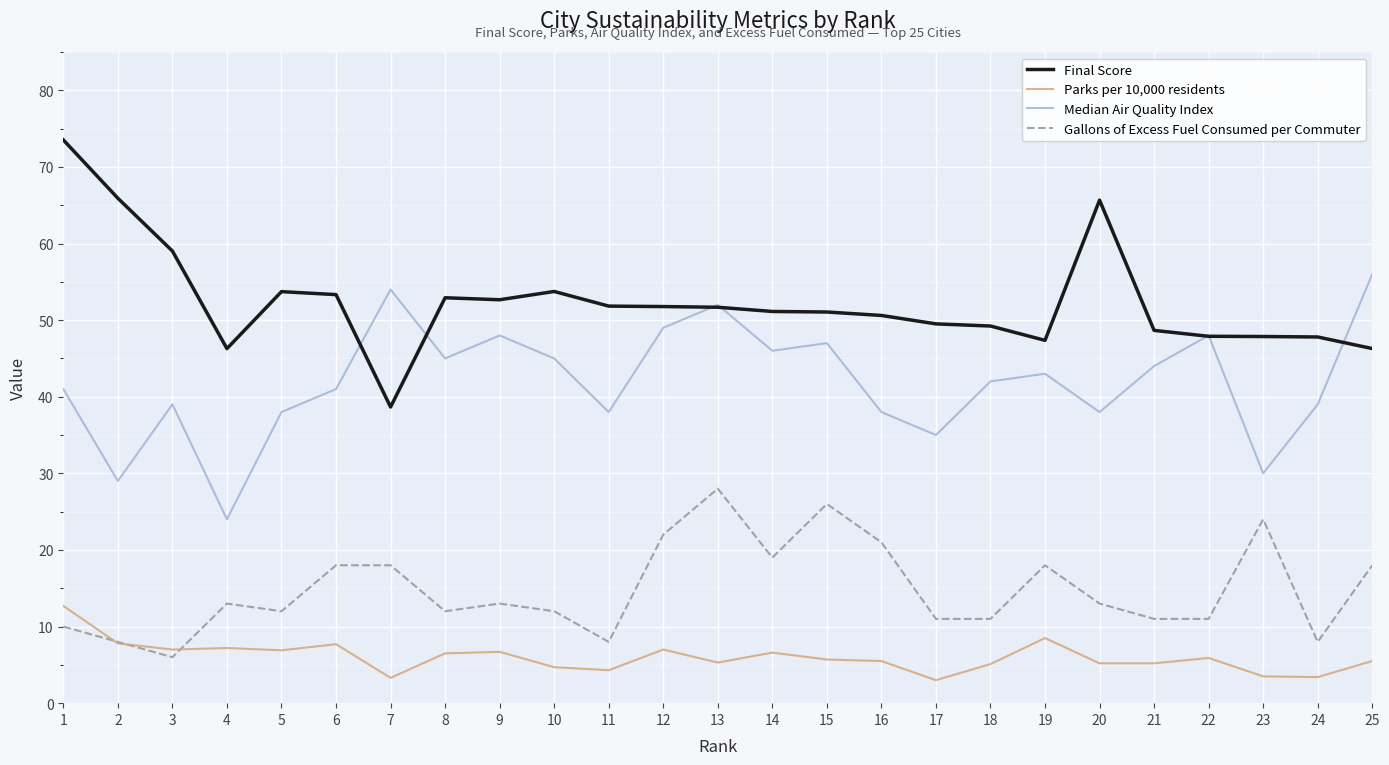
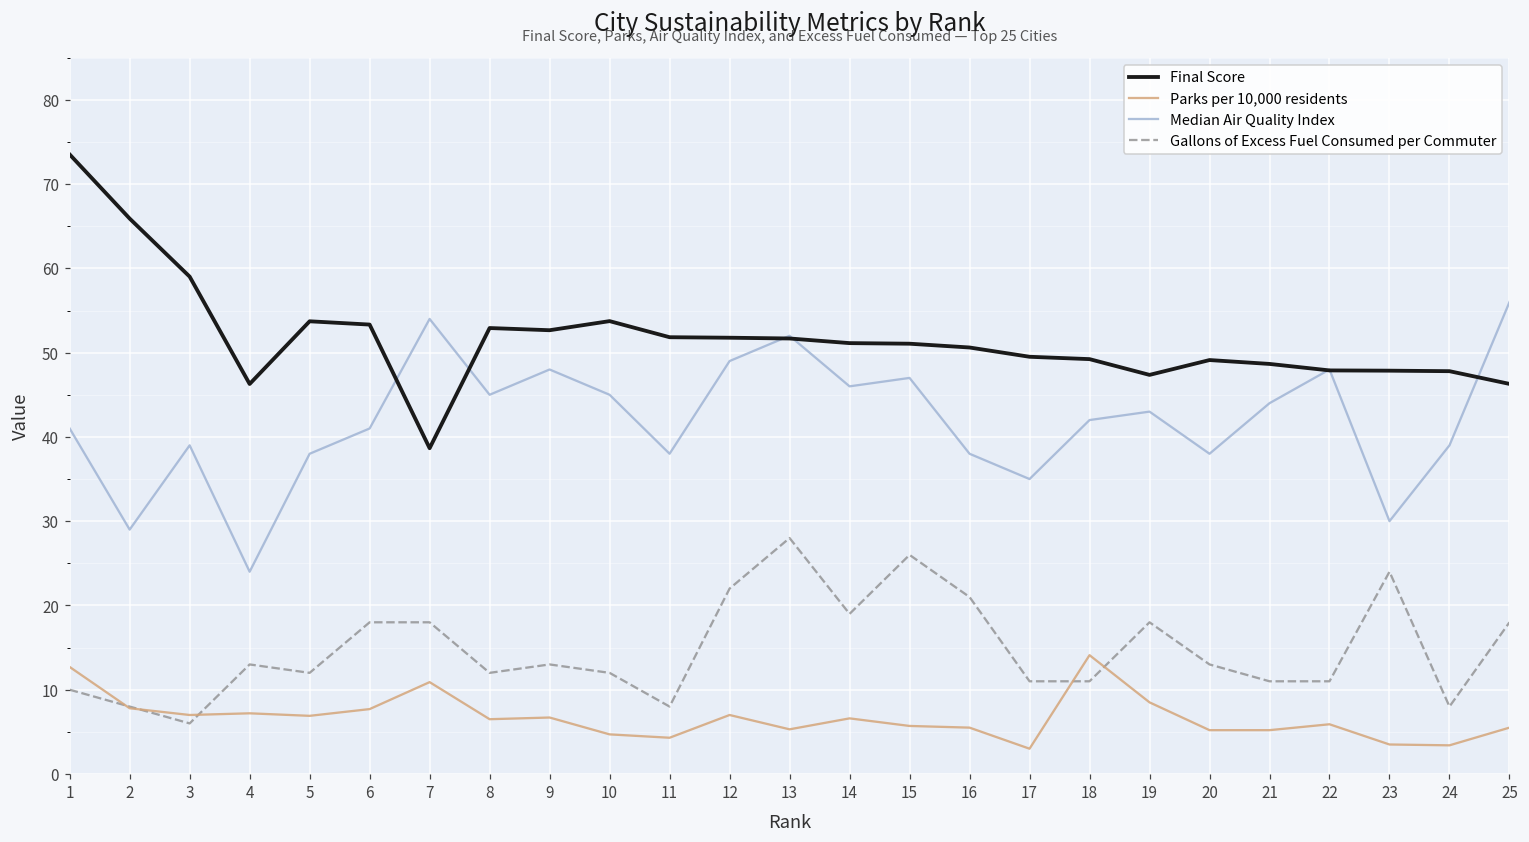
Parks per 10,000 residents, 7: 3 -> 11
Parks per 10,000 residents, 18: 5 -> 14
Final Score, 20: 66 -> 49
